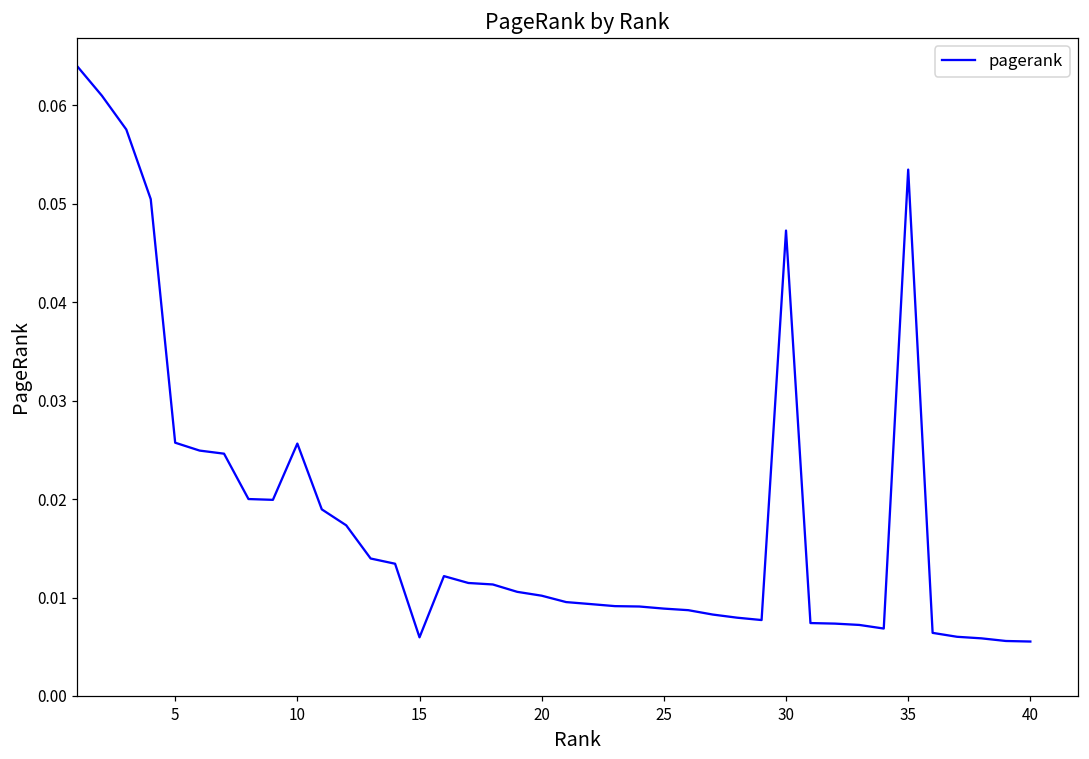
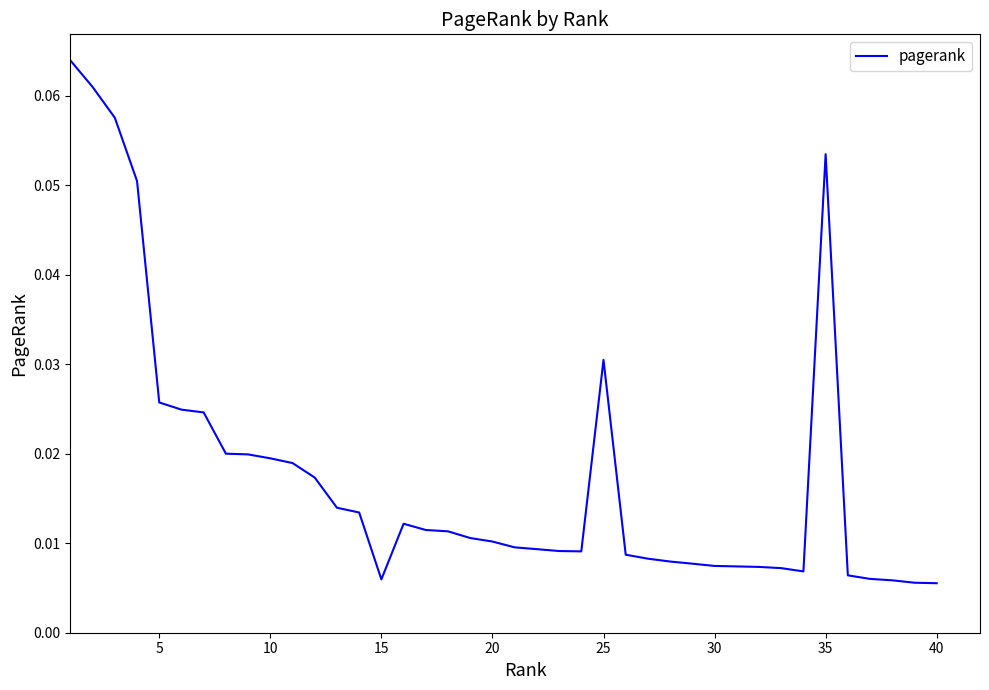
10: 0.026 -> 0.019
25: 0.009 -> 0.030
30: 0.047 -> 0.007
